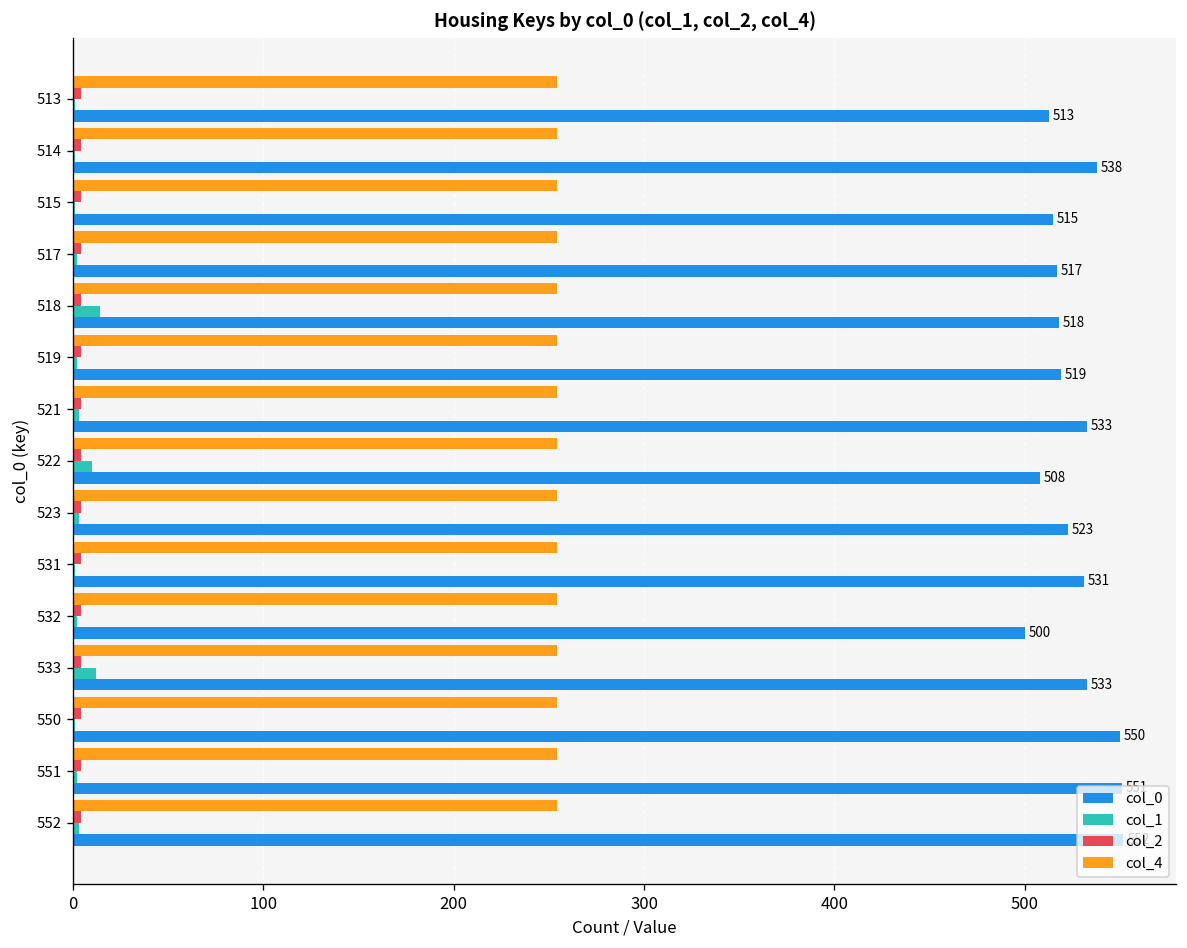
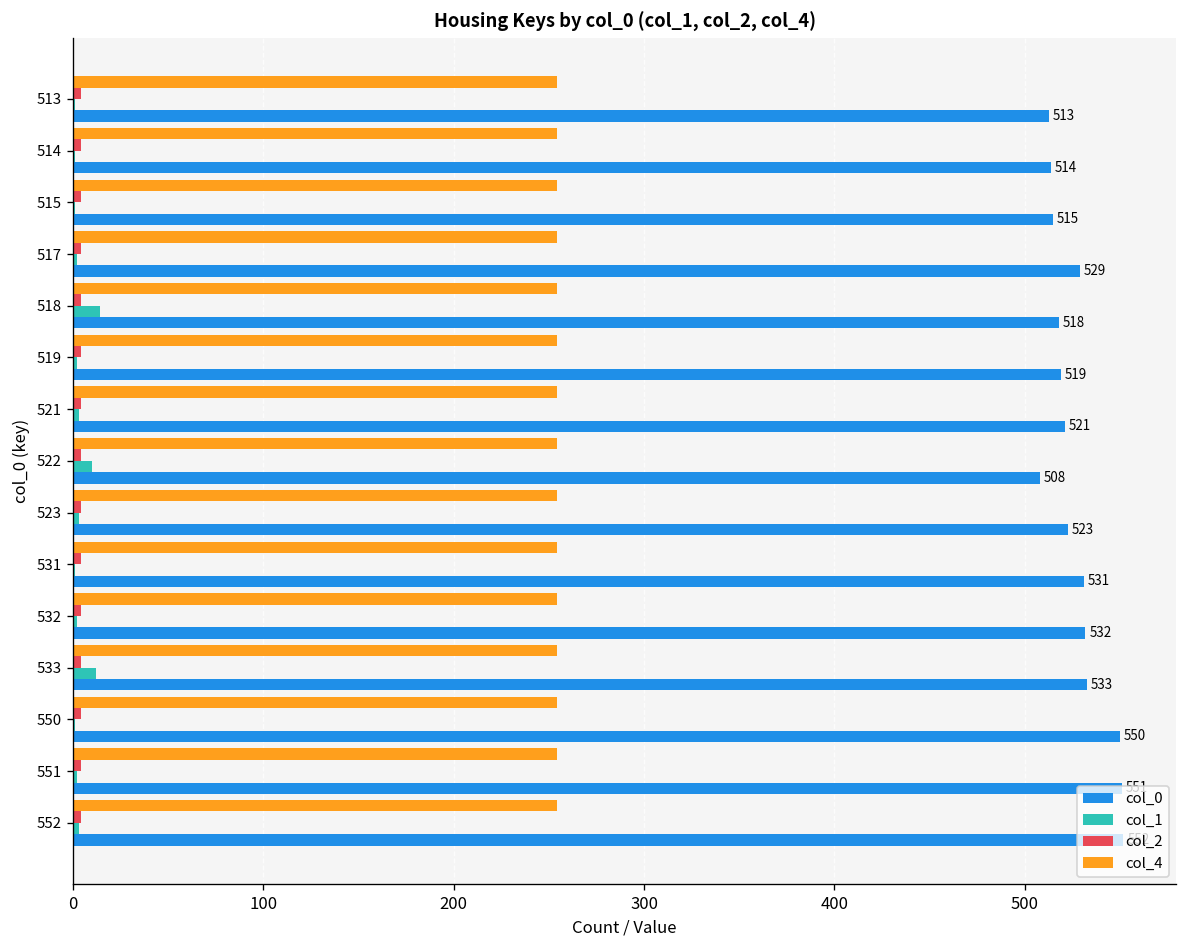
col_0, 514: 538 -> 514
col_0, 517: 517 -> 529
col_0, 521: 533 -> 521
col_0, 532: 500 -> 532
